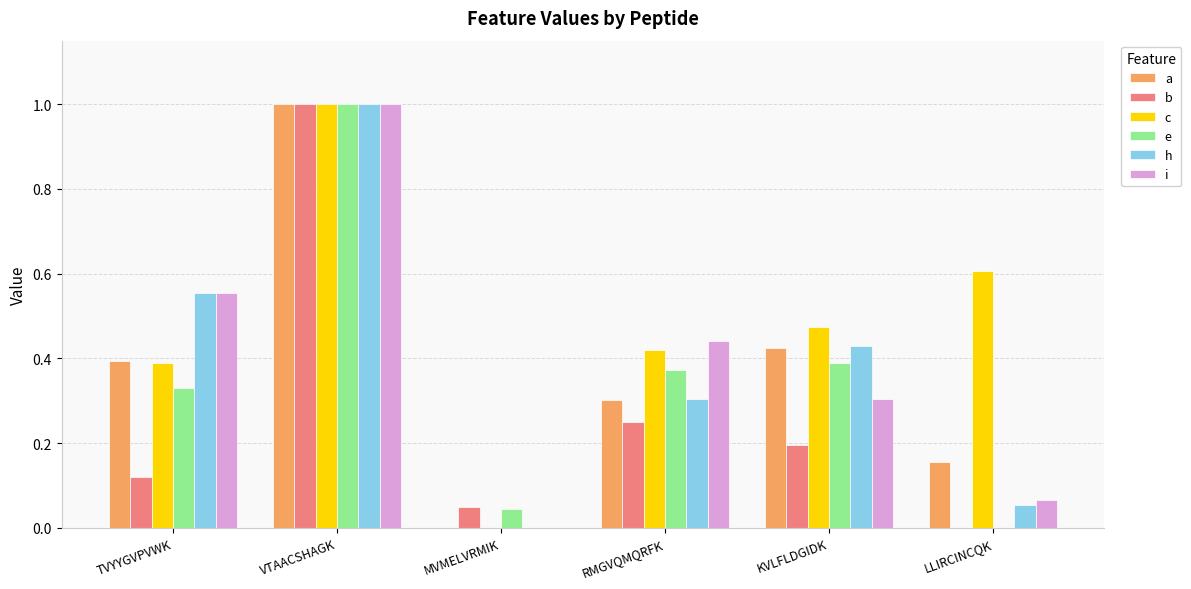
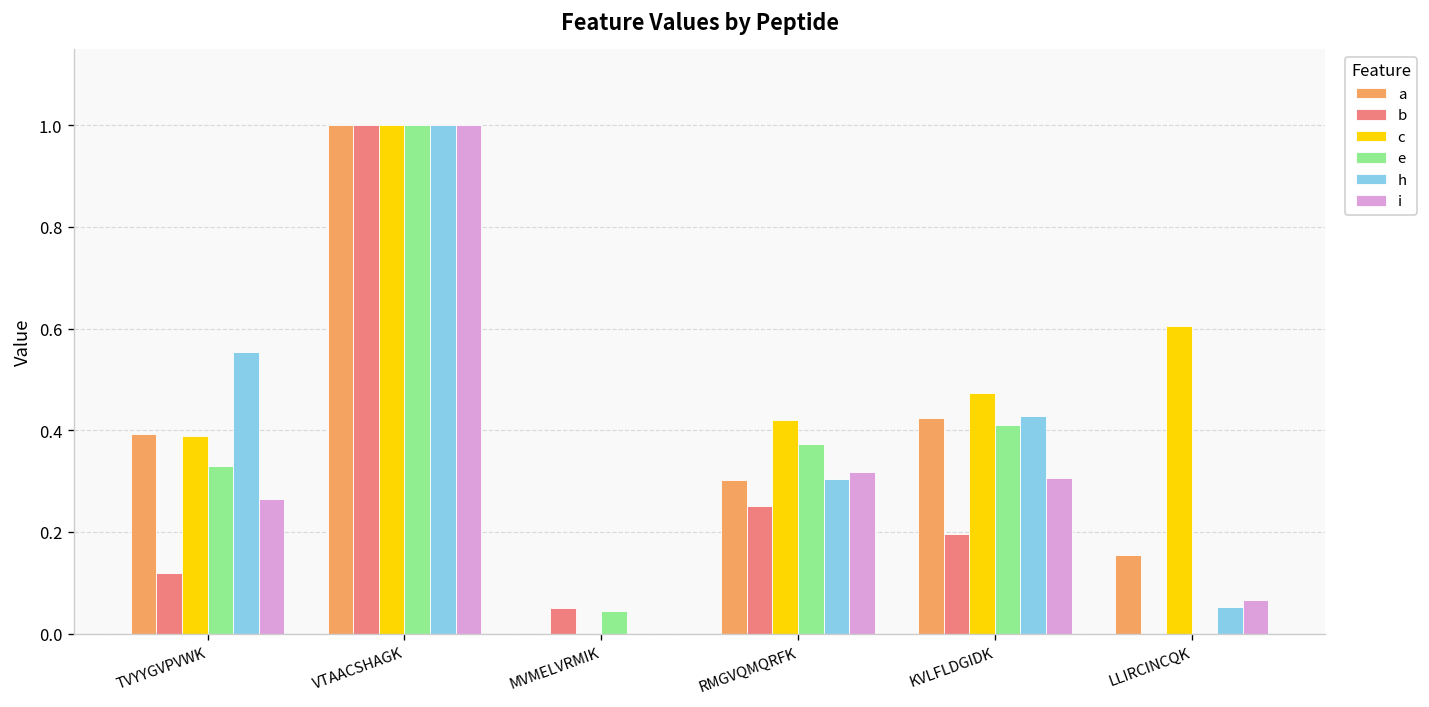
i, TVYYGVPVWK: 0.56 -> 0.26
i, RMGVQMQRFK: 0.44 -> 0.32
e, KVLFLDGIDK: 0.39 -> 0.41
